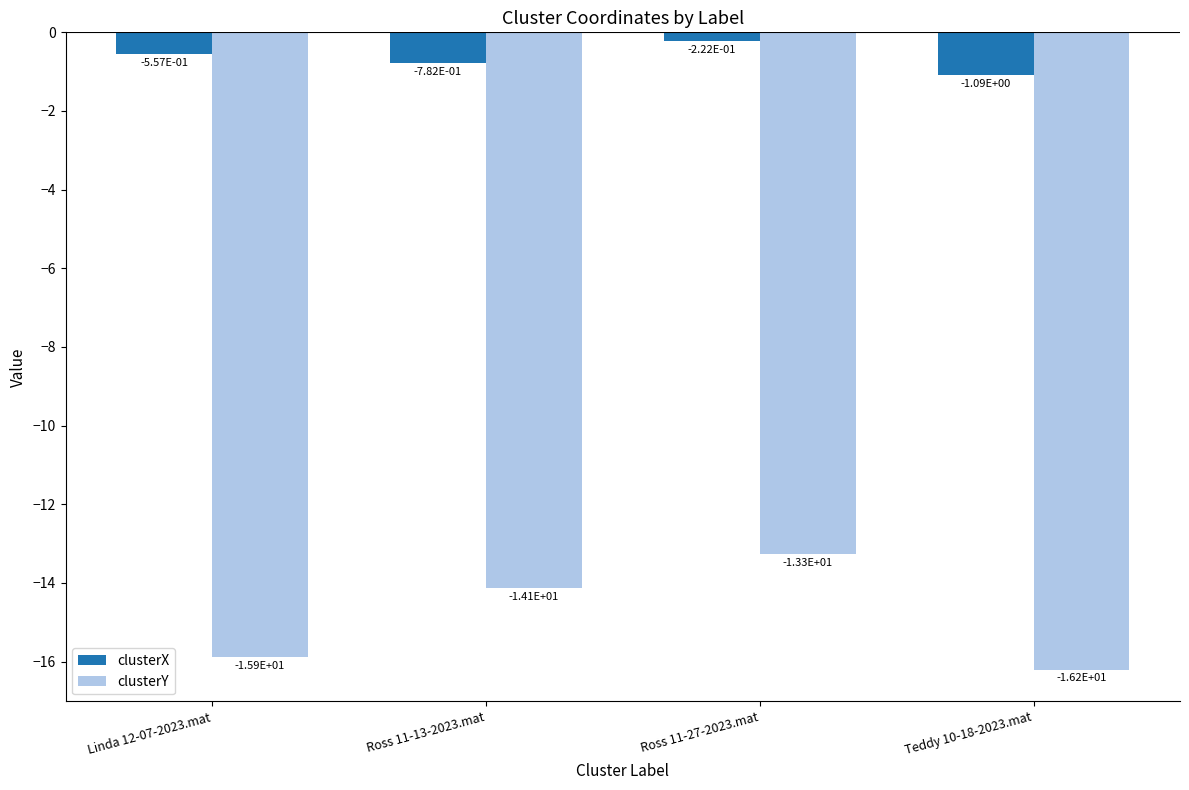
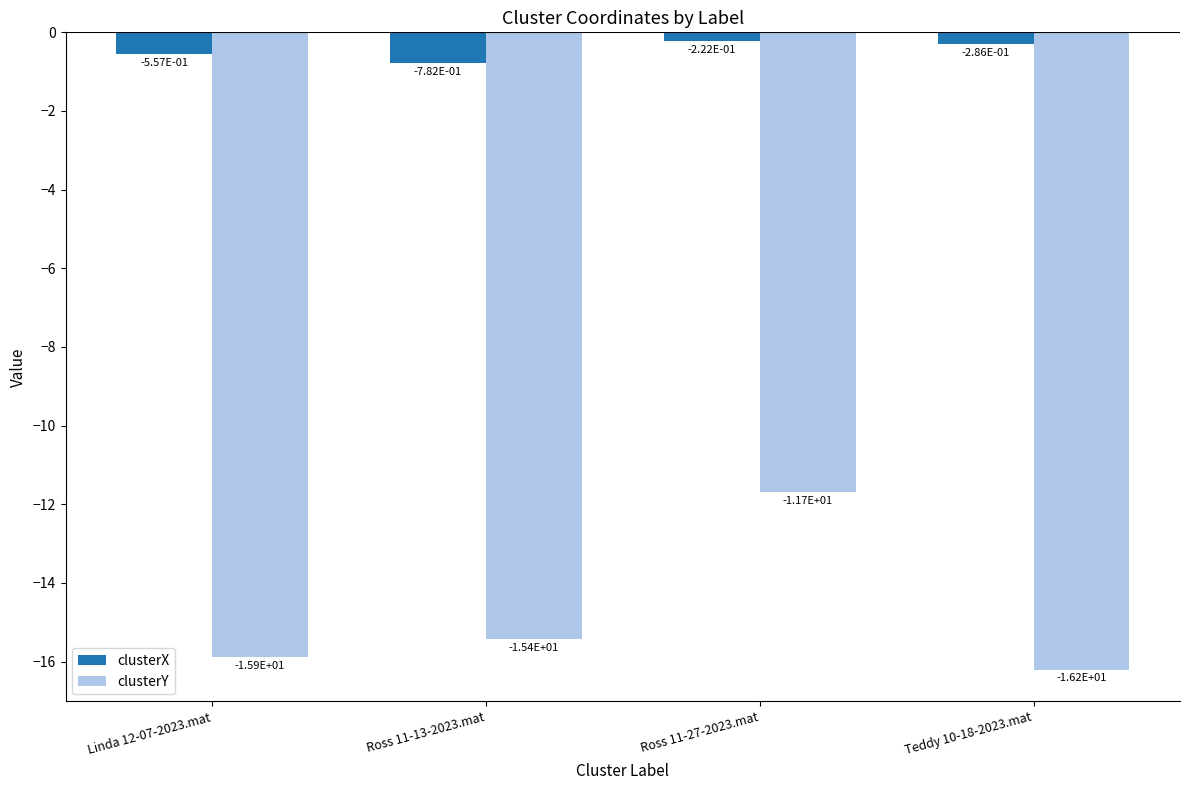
clusterY, Ross 11-13-2023.mat: -1.41E+01 -> -1.54E+01
clusterY, Ross 11-27-2023.mat: -1.33E+01 -> -1.17E+01
clusterX, Teddy 10-18-2023.mat: -1.09E+00 -> -2.86E-01
